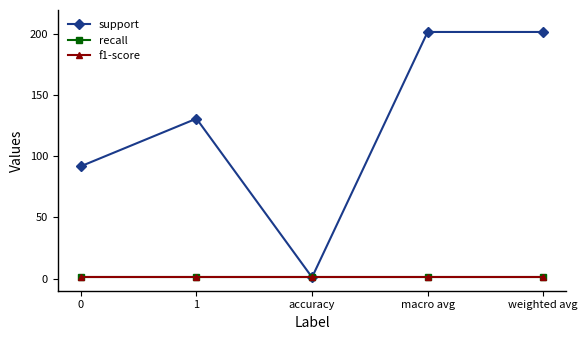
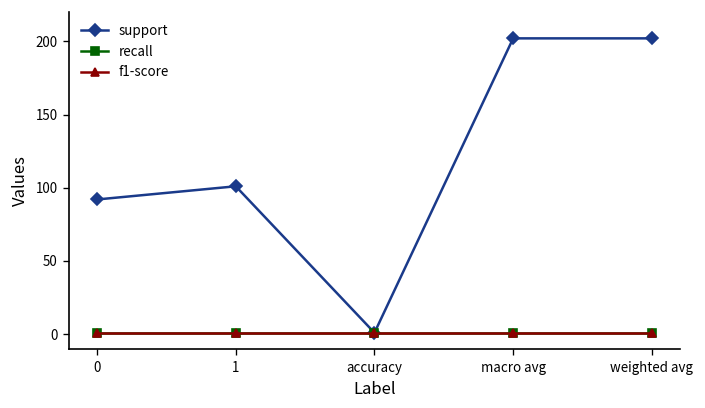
support, 1: 131 -> 101
